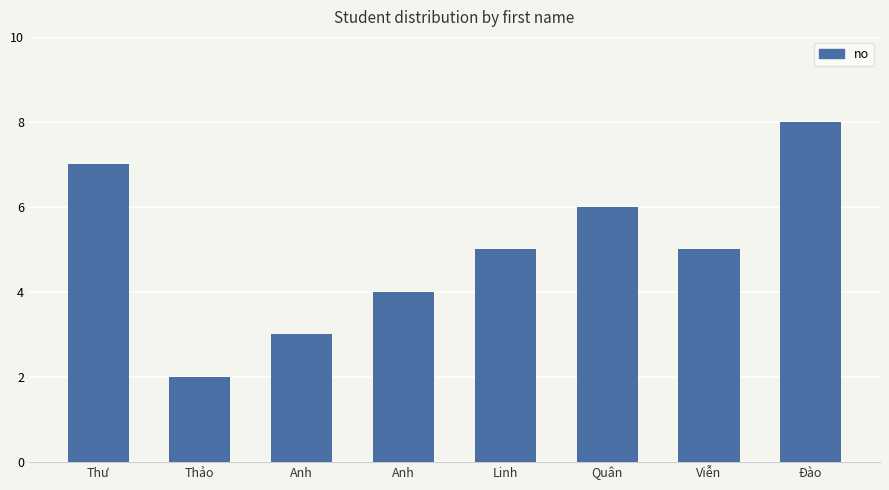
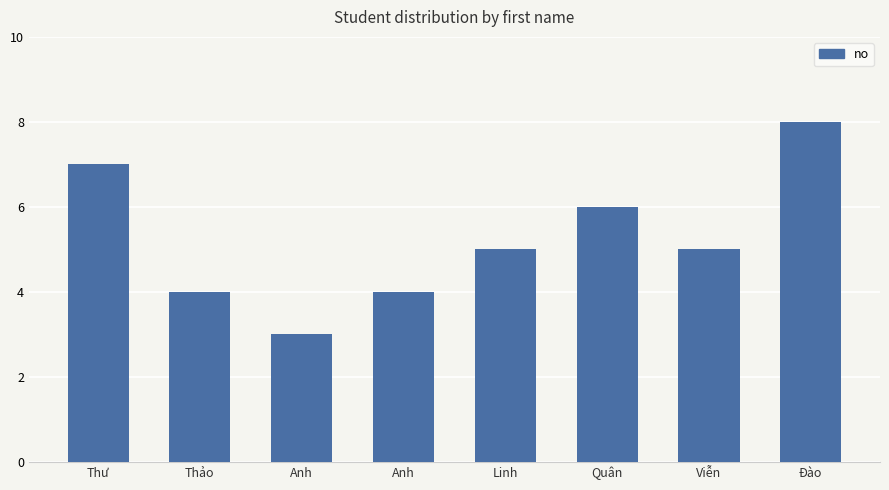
Thảo: 2 -> 4
